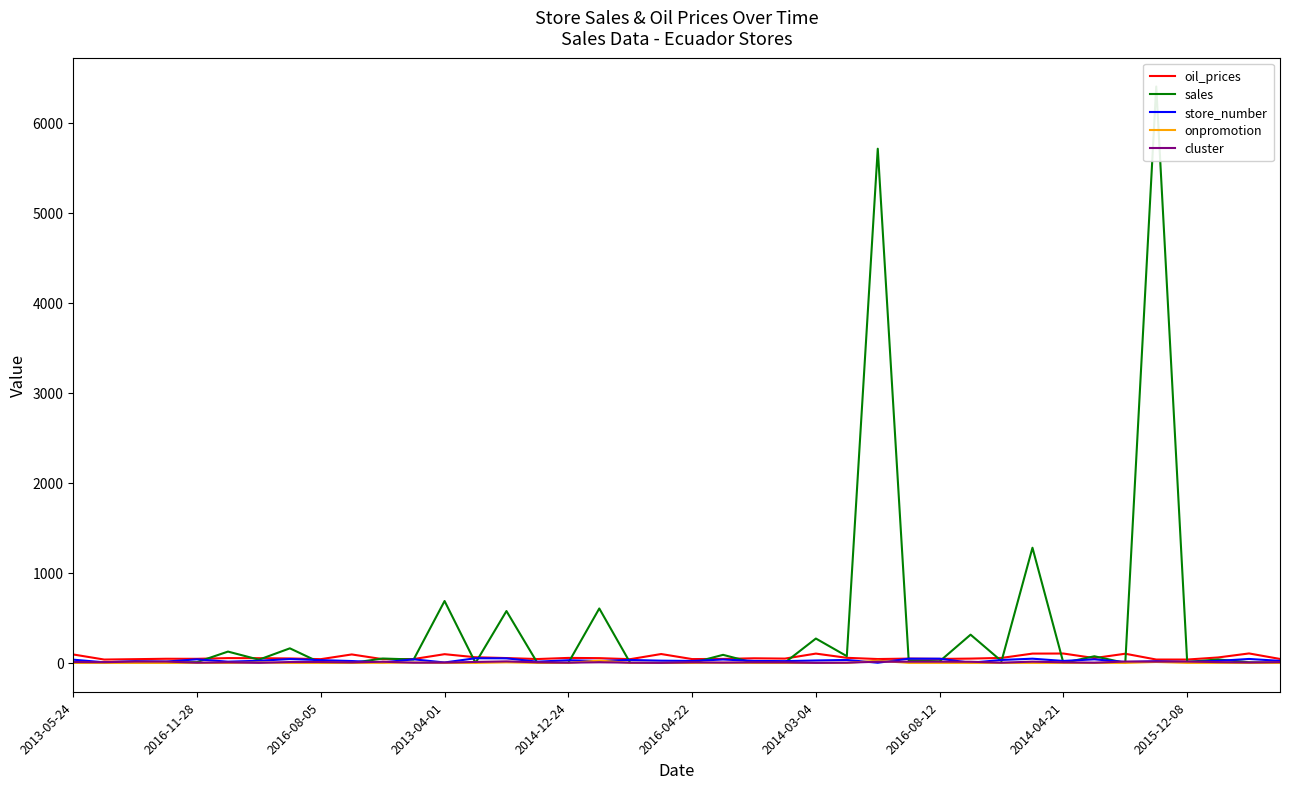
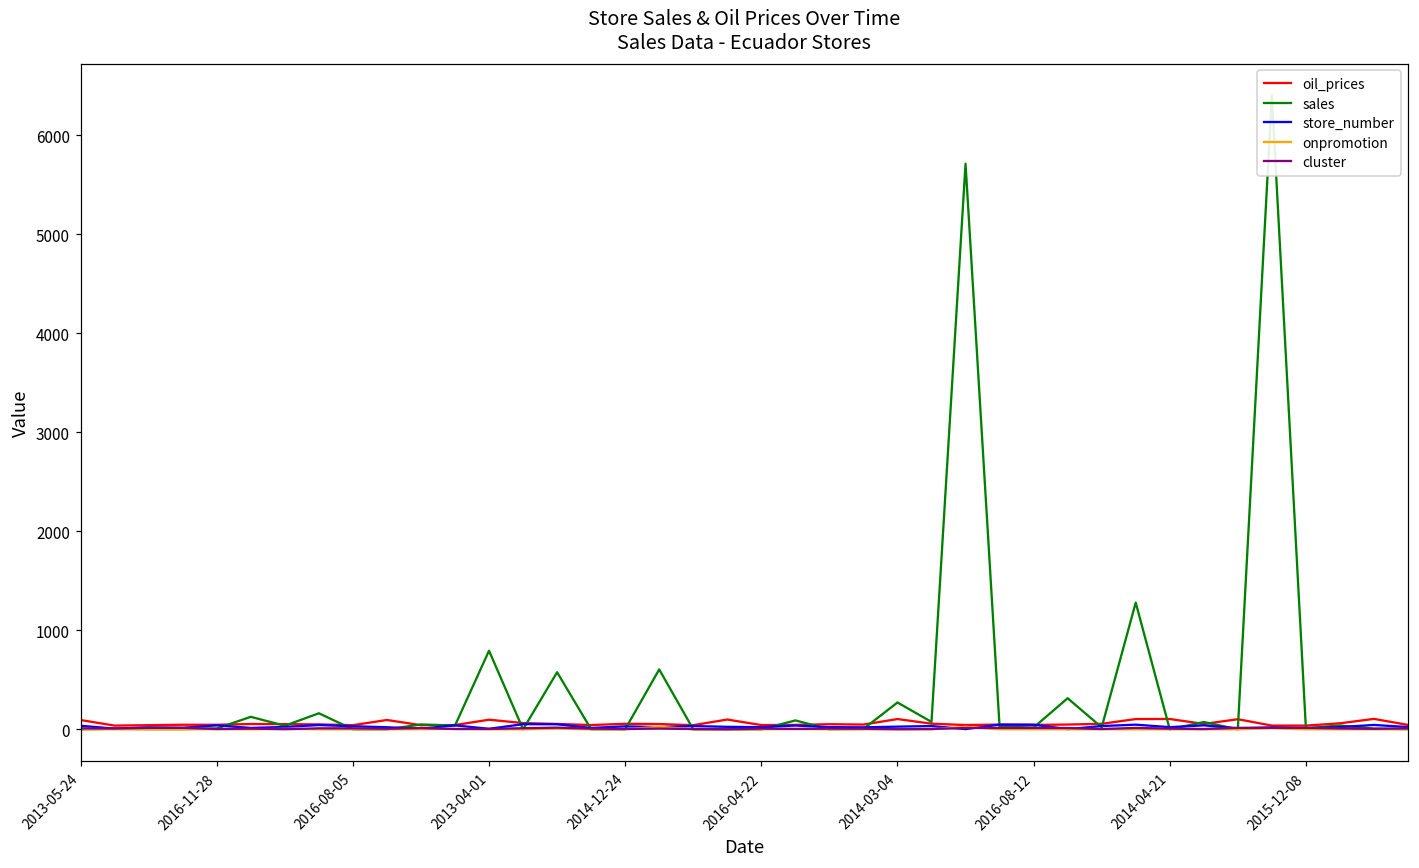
sales, 2013-04-01: 700 -> 800
